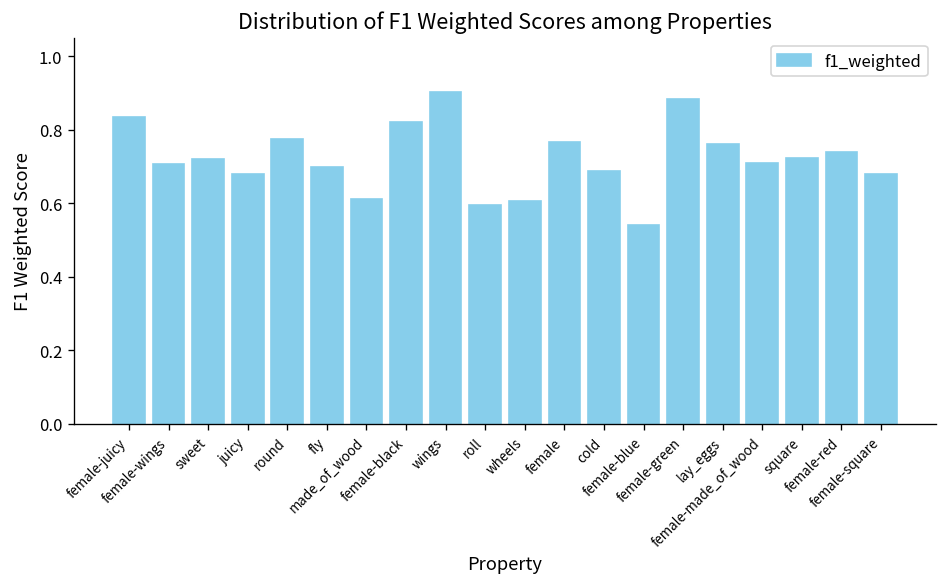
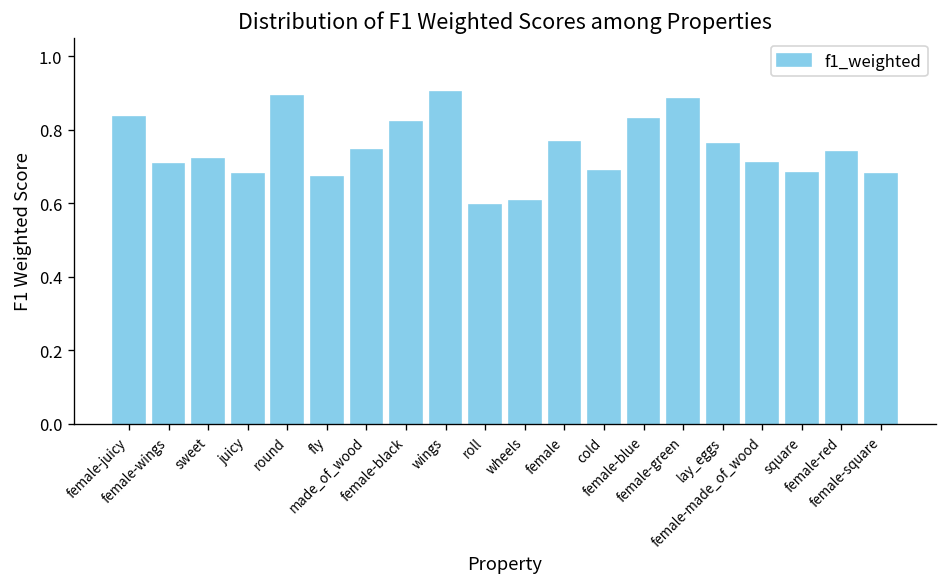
round: 0.77 -> 0.89
fly: 0.70 -> 0.67
made_of_wood: 0.61 -> 0.75
female-blue: 0.54 -> 0.83
square: 0.72 -> 0.68
